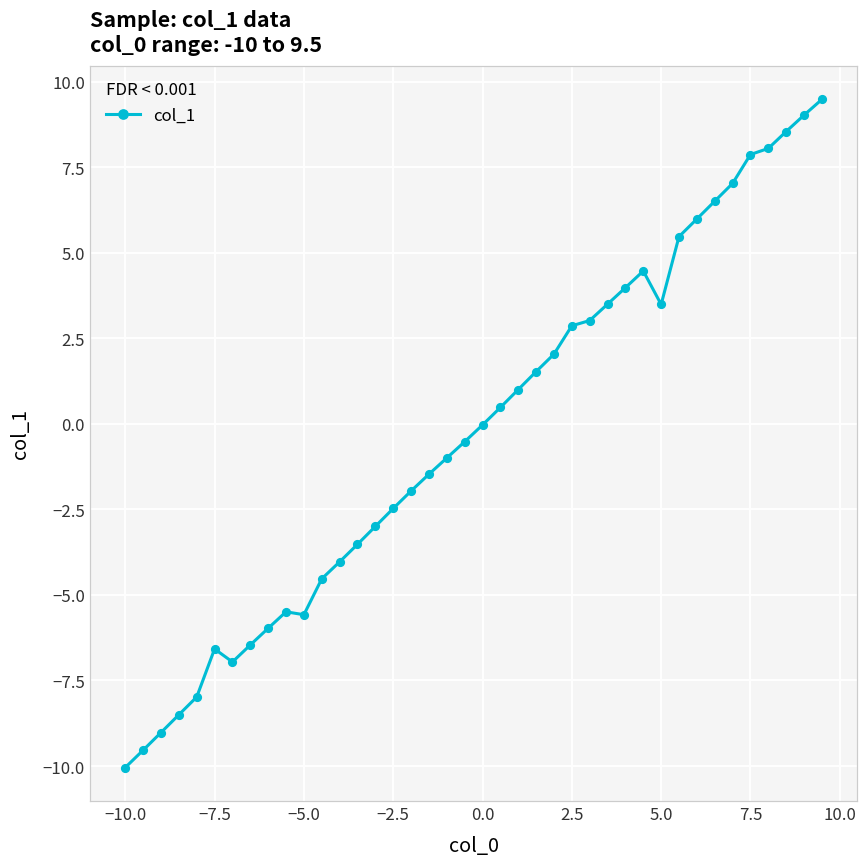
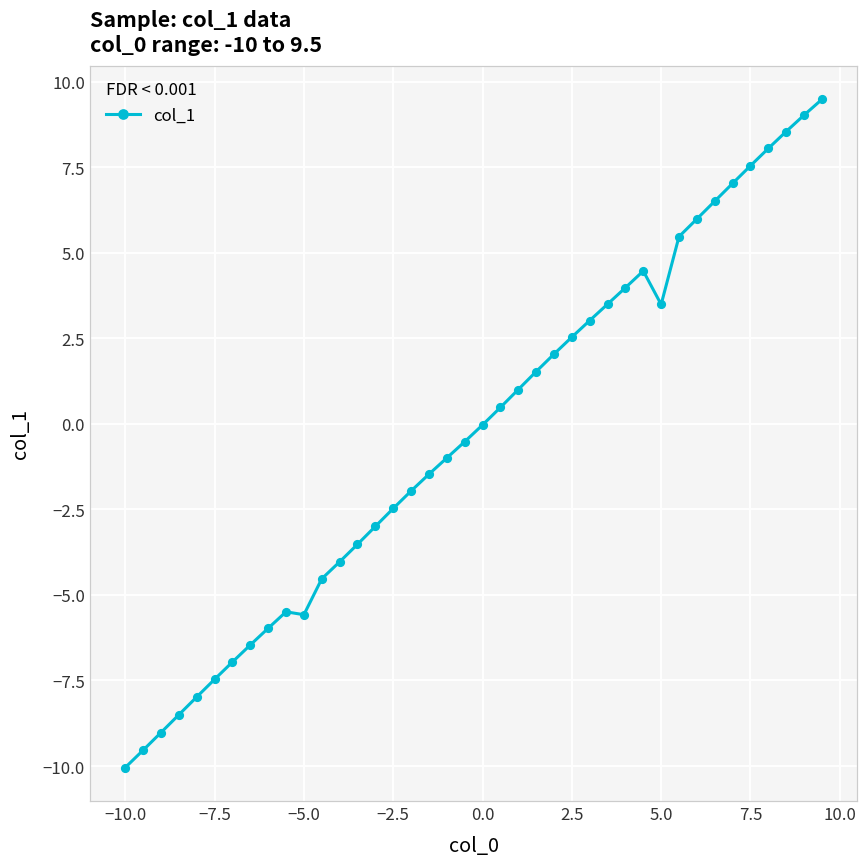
−7.5: -6.6 -> -7.5
2.5: 2.9 -> 2.5
7.5: 7.9 -> 7.5
